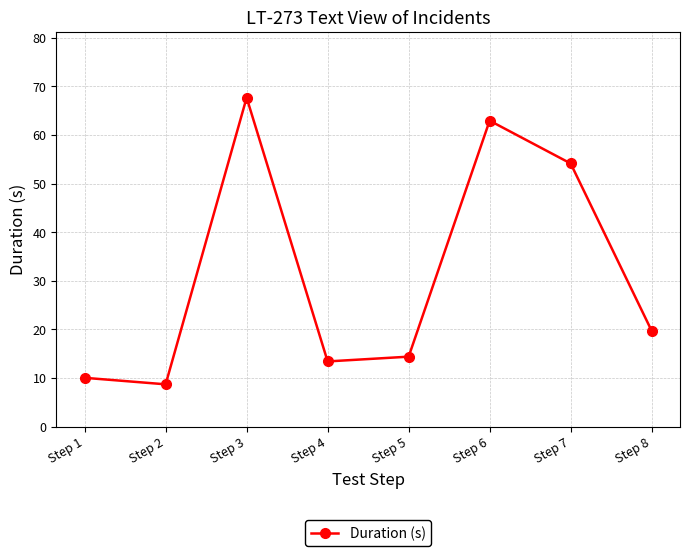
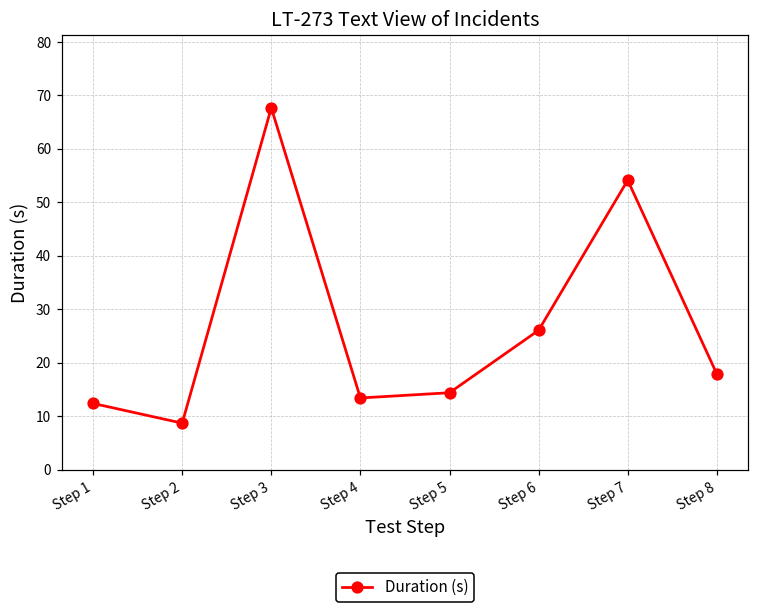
Step 1: 10 -> 12
Step 6: 63 -> 26
Step 8: 20 -> 18
